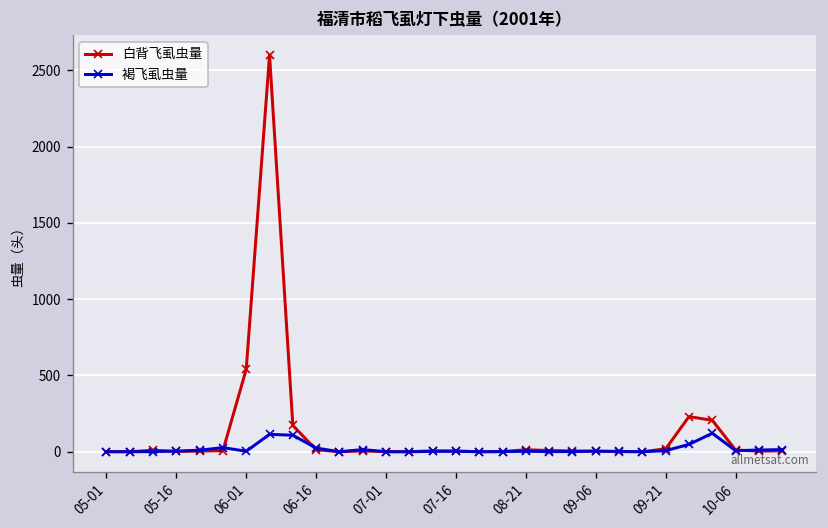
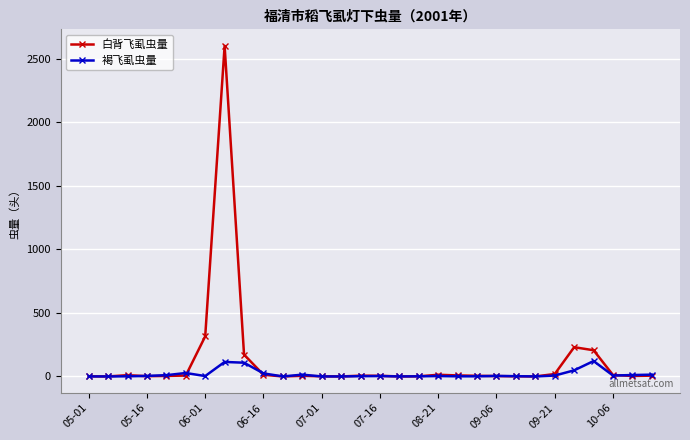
白背飞虱虫量, 06-01: 540 -> 320
